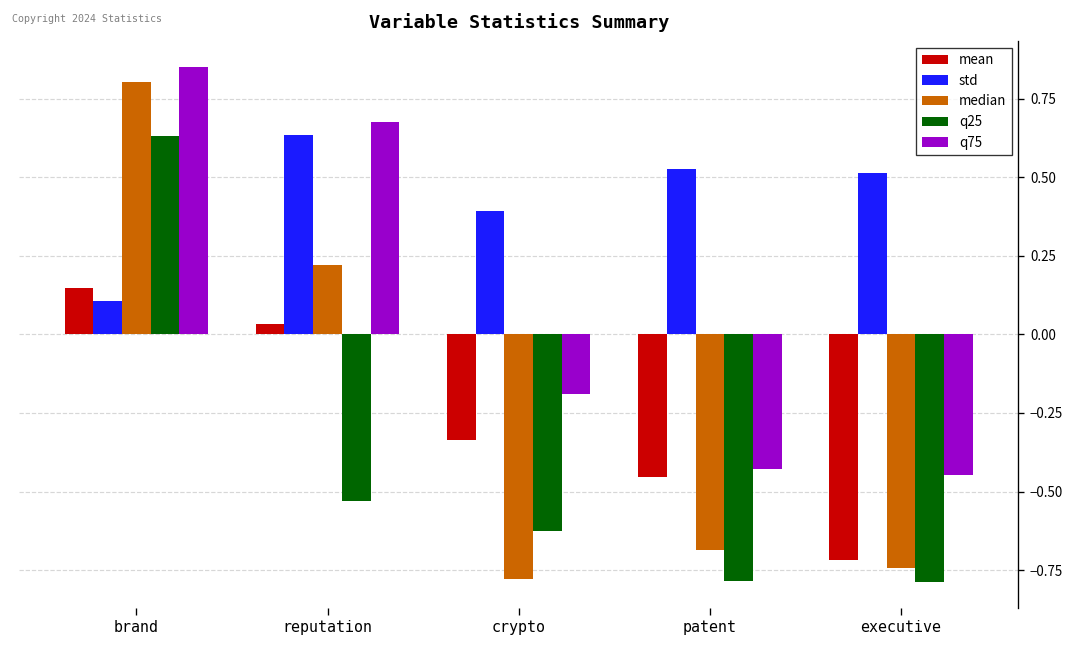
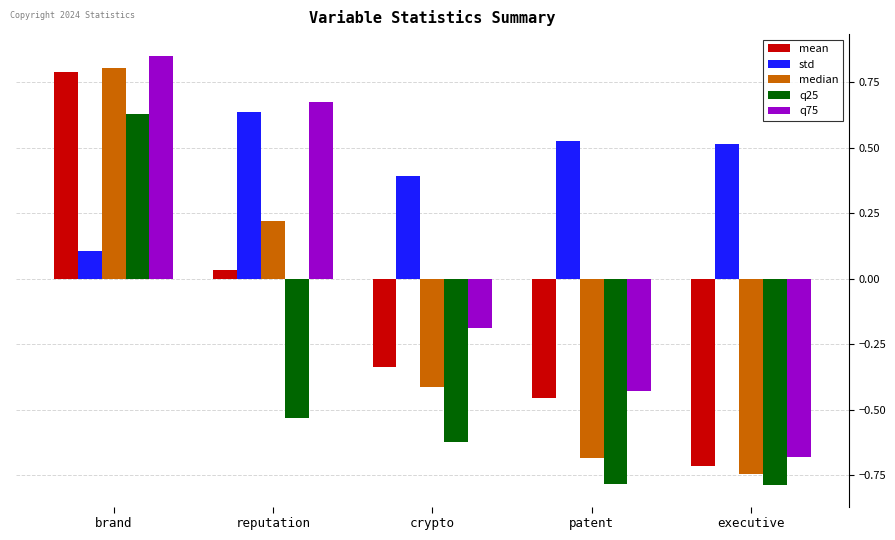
mean, brand: 0.15 -> 0.79
median, crypto: -0.78 -> -0.41
q75, executive: -0.45 -> -0.68
